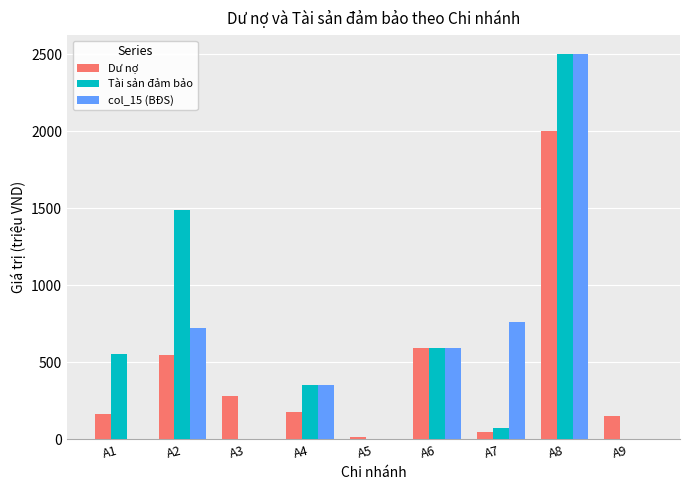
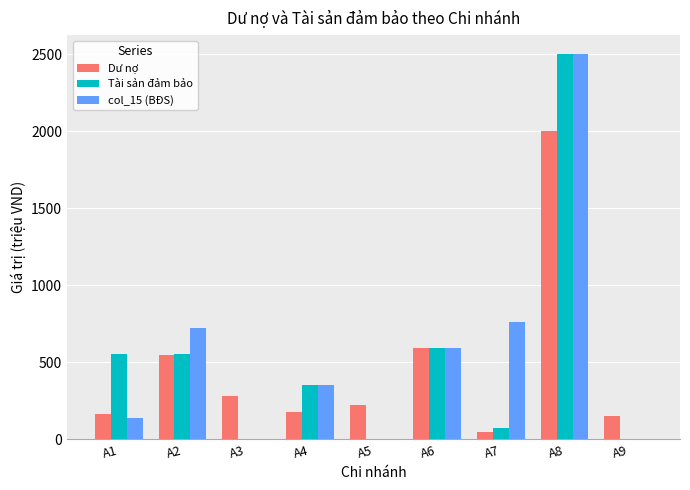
col_15 (BĐS), A1: 0 -> 140
Tài sản đảm bảo, A2: 1490 -> 550
Dư nợ, A5: 10 -> 220
